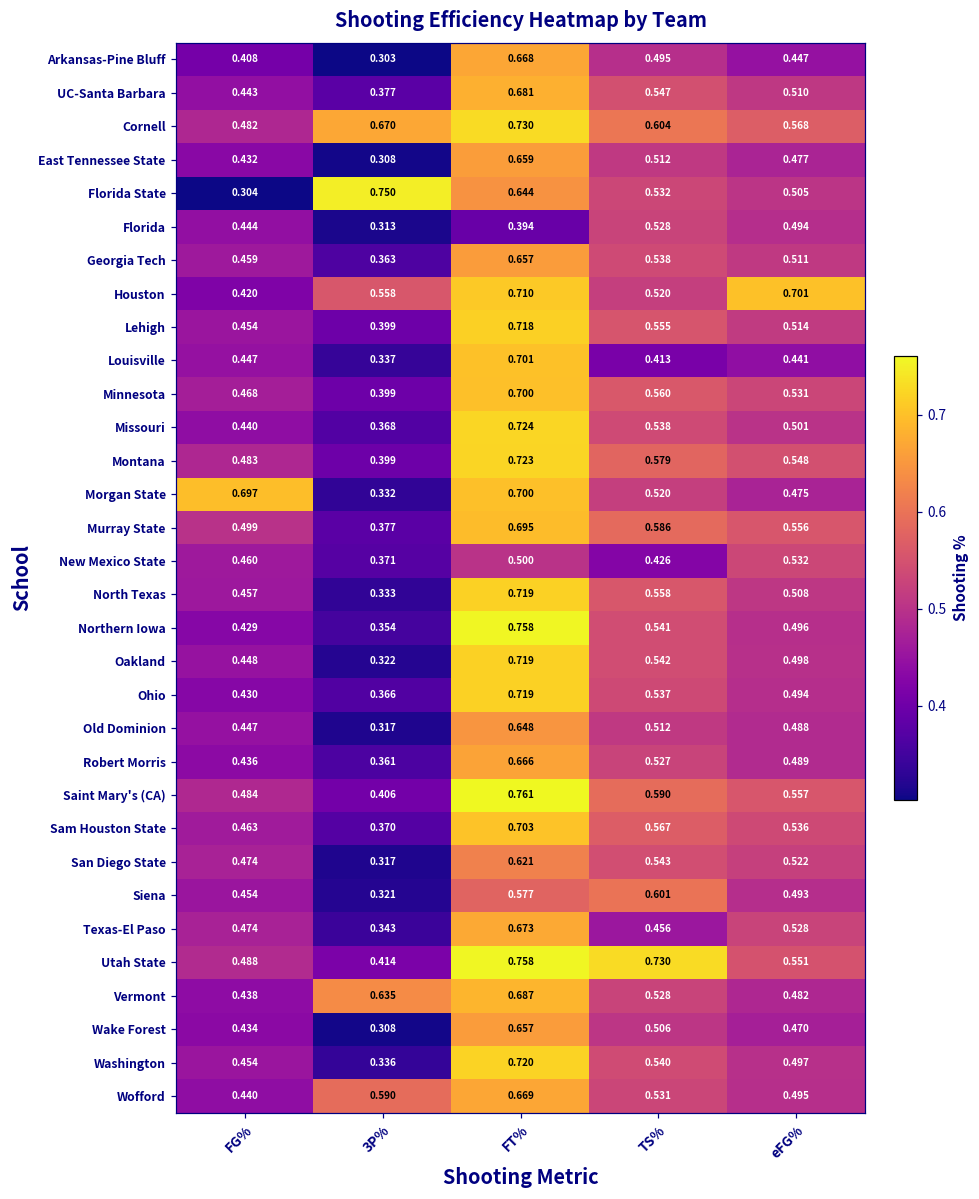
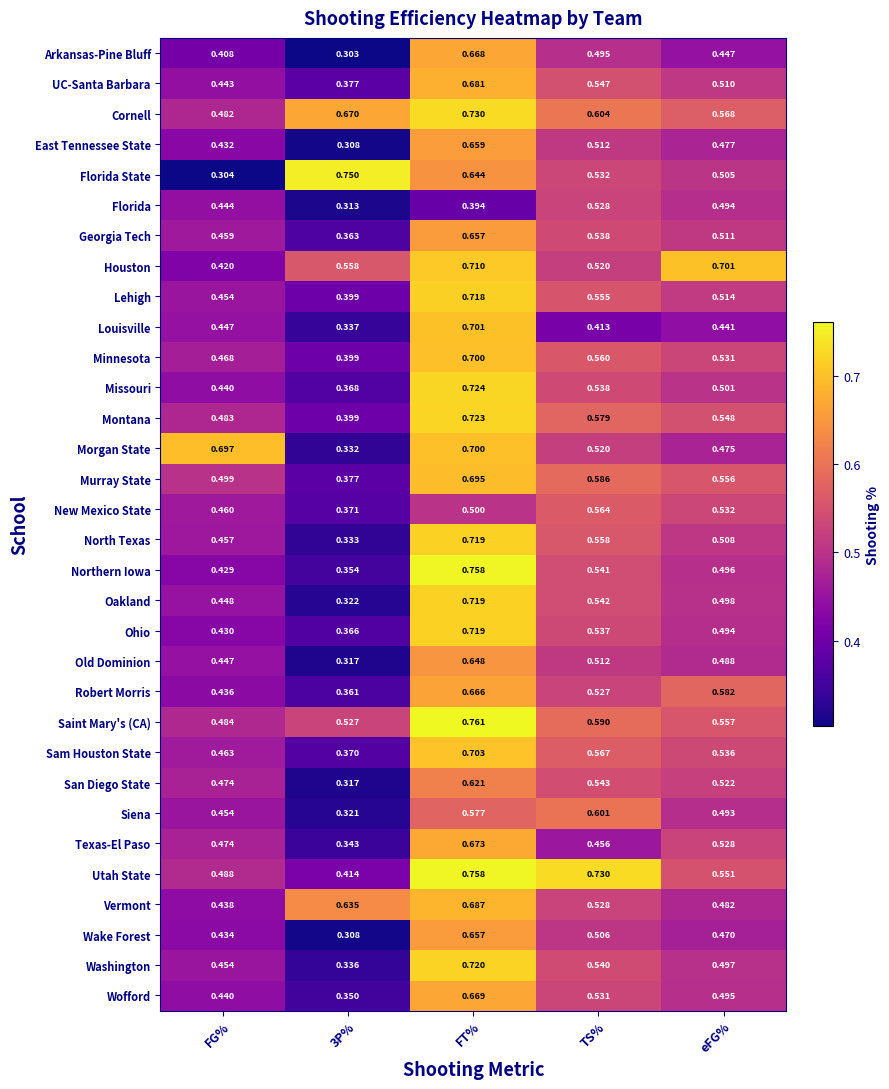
New Mexico State, TS%: 0.426 -> 0.564
Robert Morris, eFG%: 0.489 -> 0.582
Saint Mary's (CA), 3P%: 0.406 -> 0.527
Wofford, 3P%: 0.590 -> 0.350
